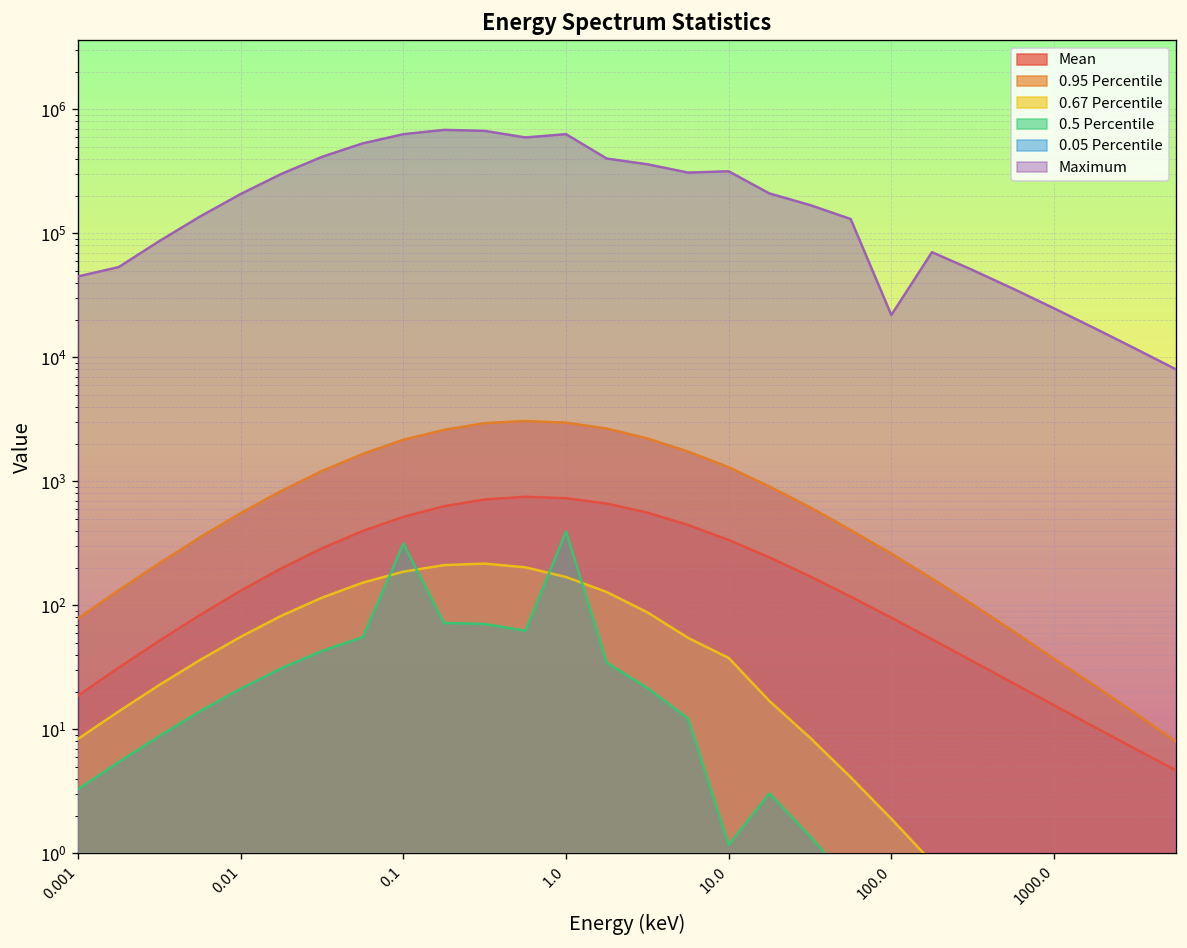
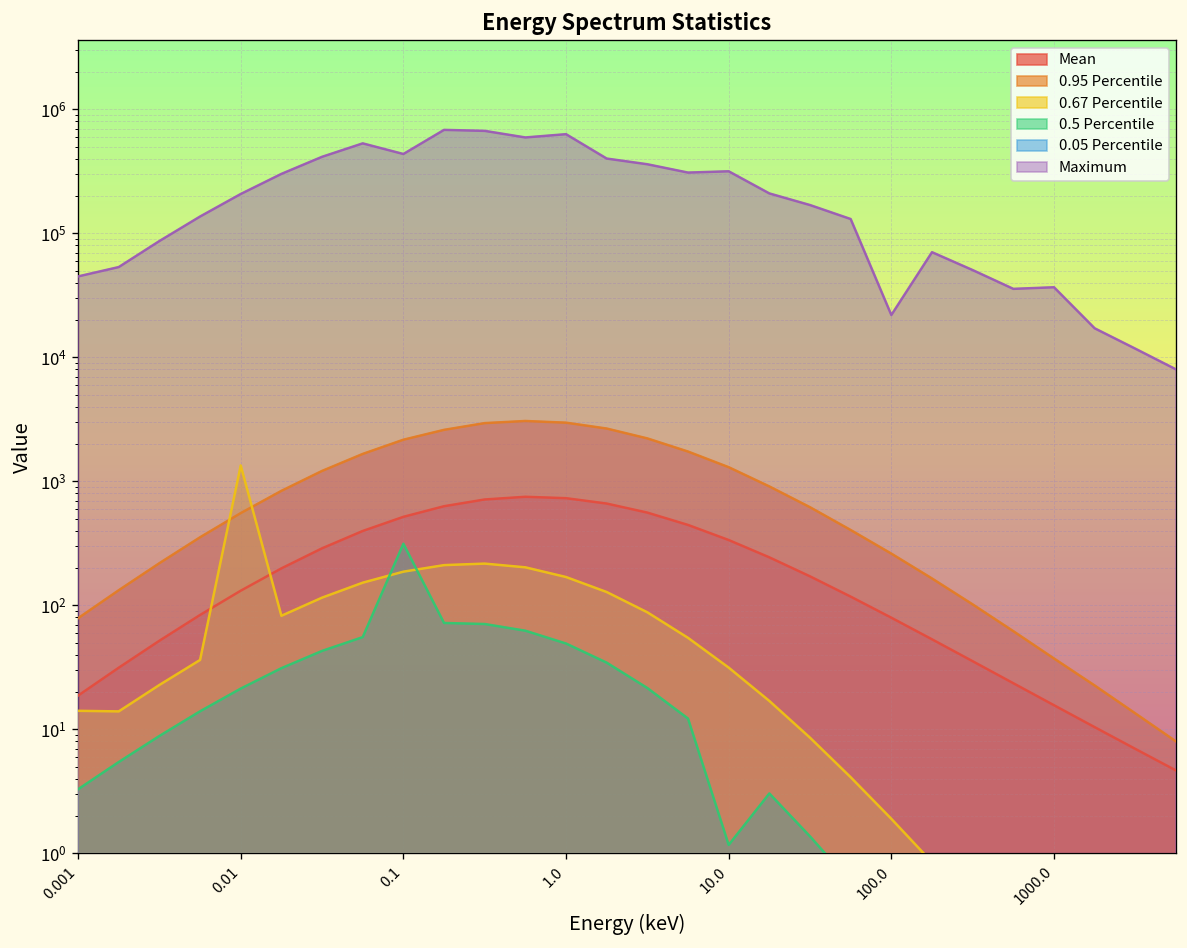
0.67 Percentile, 0.001: 8 -> 14
0.67 Percentile, 0.01: 60 -> 1300
Maximum, 0.1: 600000 -> 440000
0.5 Percentile, 1.0: 390 -> 50
0.67 Percentile, 10.0: 38 -> 32
Maximum, 1000.0: 25000 -> 37000
